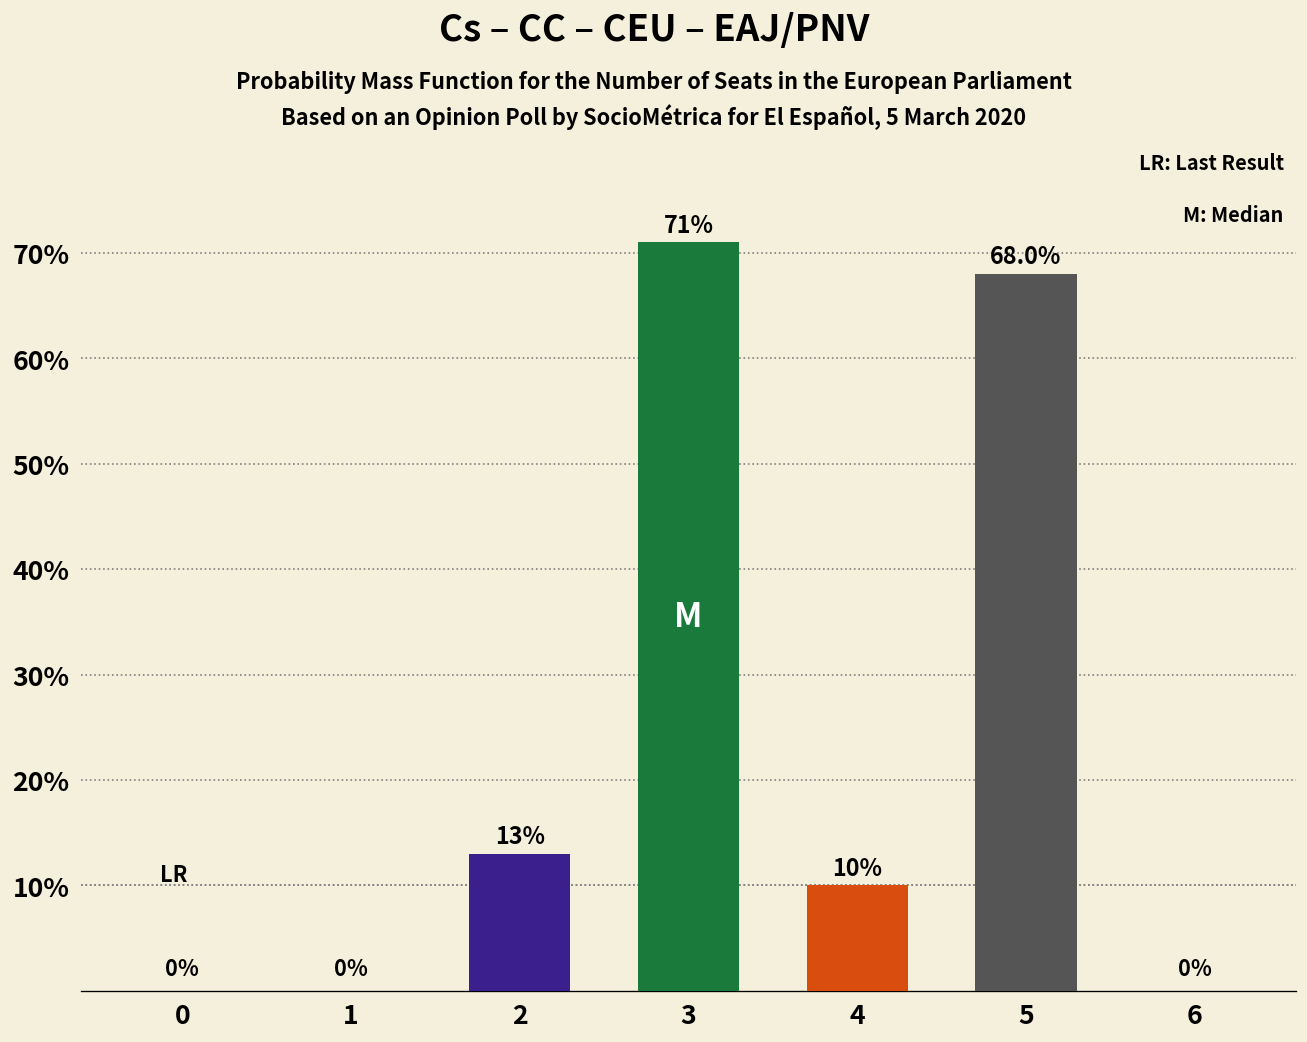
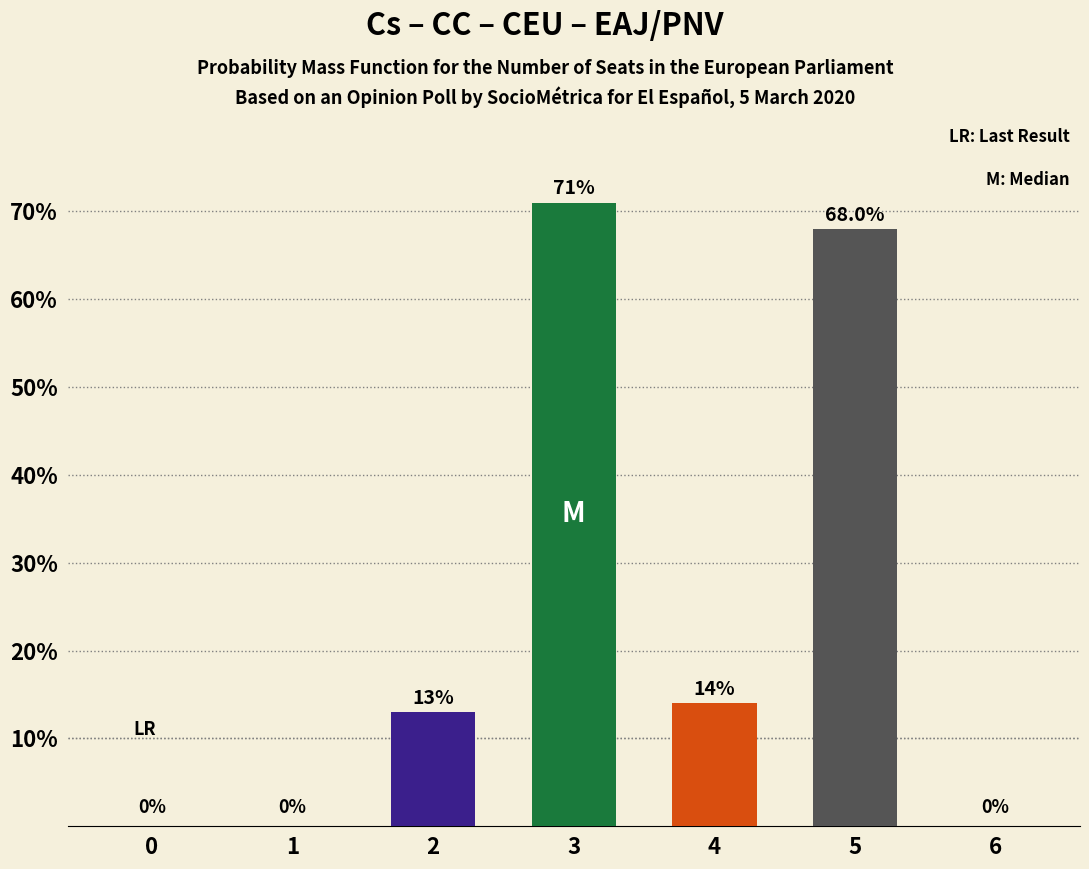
4: 10% -> 14%
